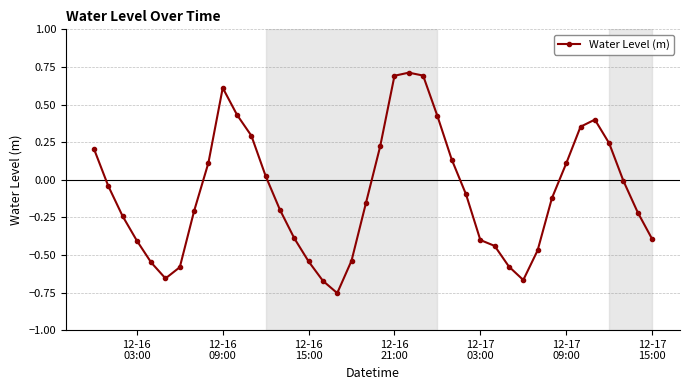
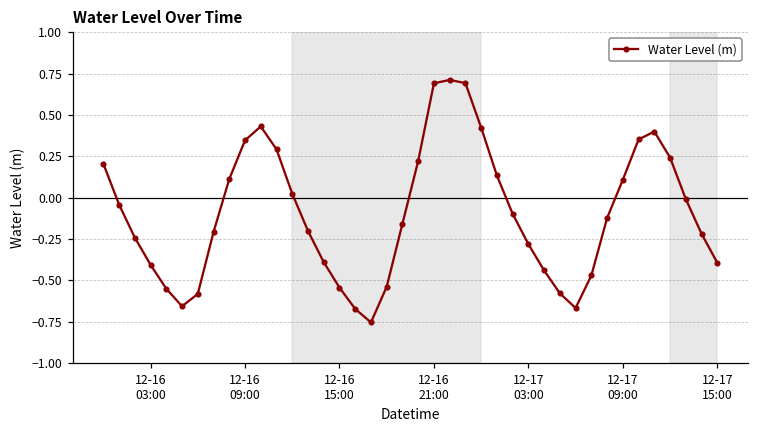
12-16 09:00: 0.61 -> 0.35
12-17 03:00: -0.40 -> -0.28
